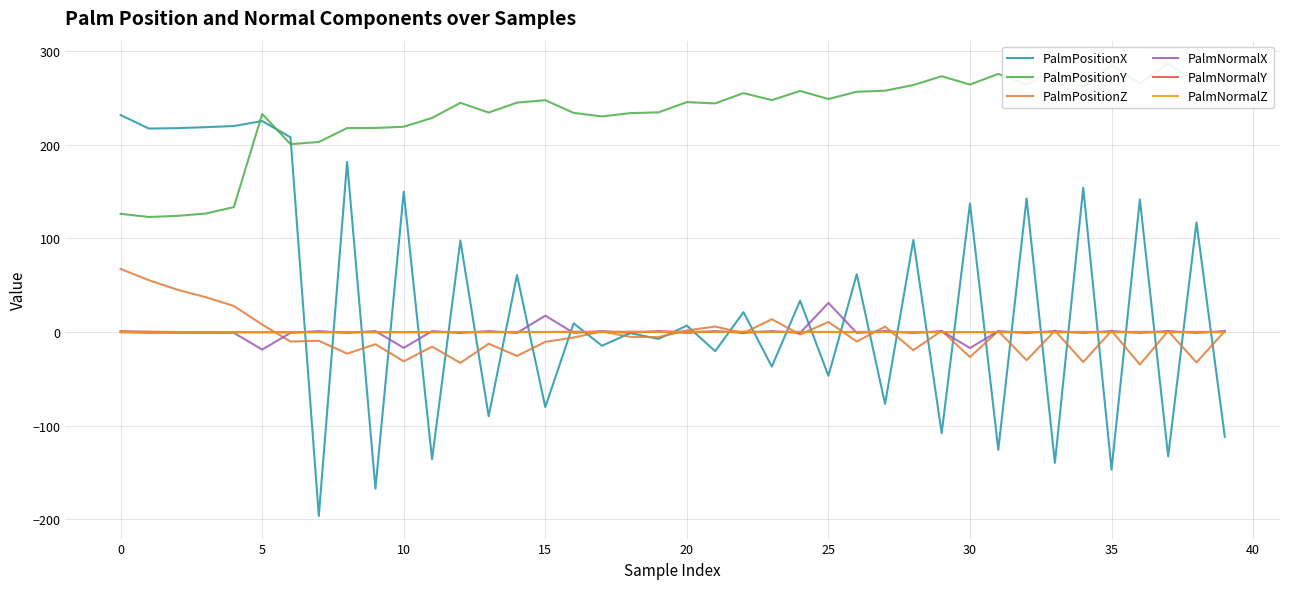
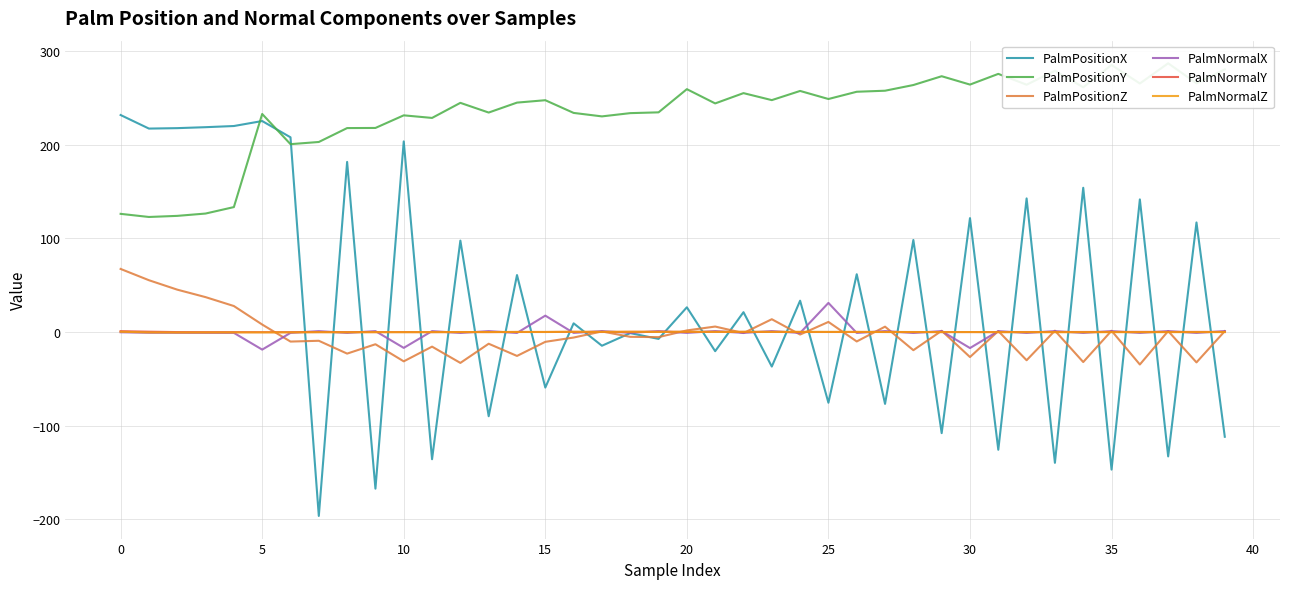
PalmPositionX, 10: 150 -> 200
PalmPositionY, 10: 220 -> 230
PalmPositionX, 15: -80 -> -60
PalmPositionX, 20: 10 -> 30
PalmPositionY, 20: 250 -> 260
PalmPositionX, 25: -50 -> -80
PalmPositionX, 30: 140 -> 120
